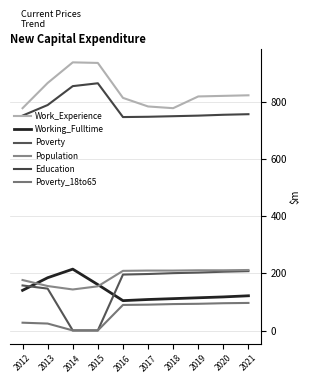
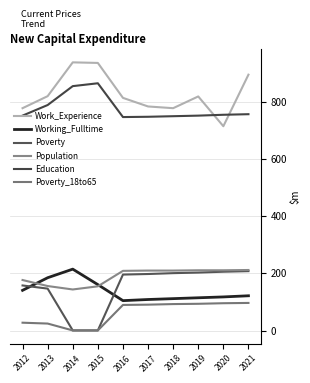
Work_Experience, 2013: 870 -> 820
Work_Experience, 2020: 820 -> 710
Work_Experience, 2021: 820 -> 890
